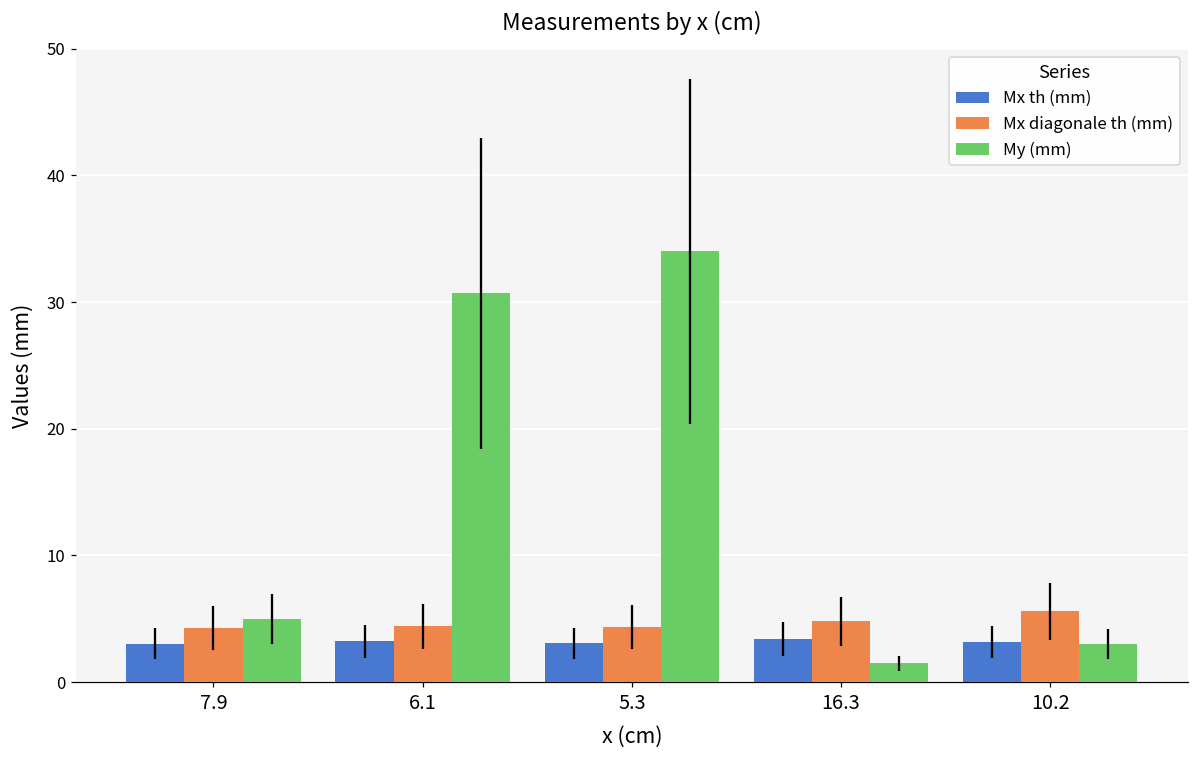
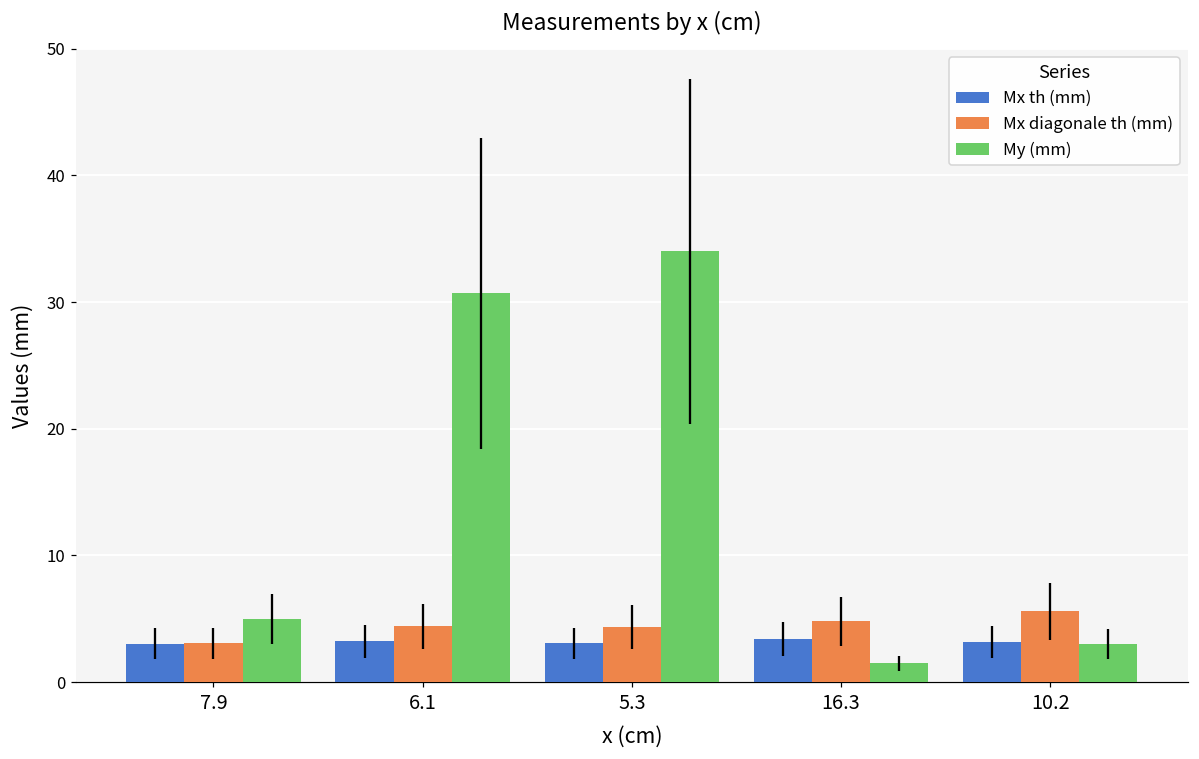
Mx diagonale th (mm), 7.9: 4.3 -> 3.1
